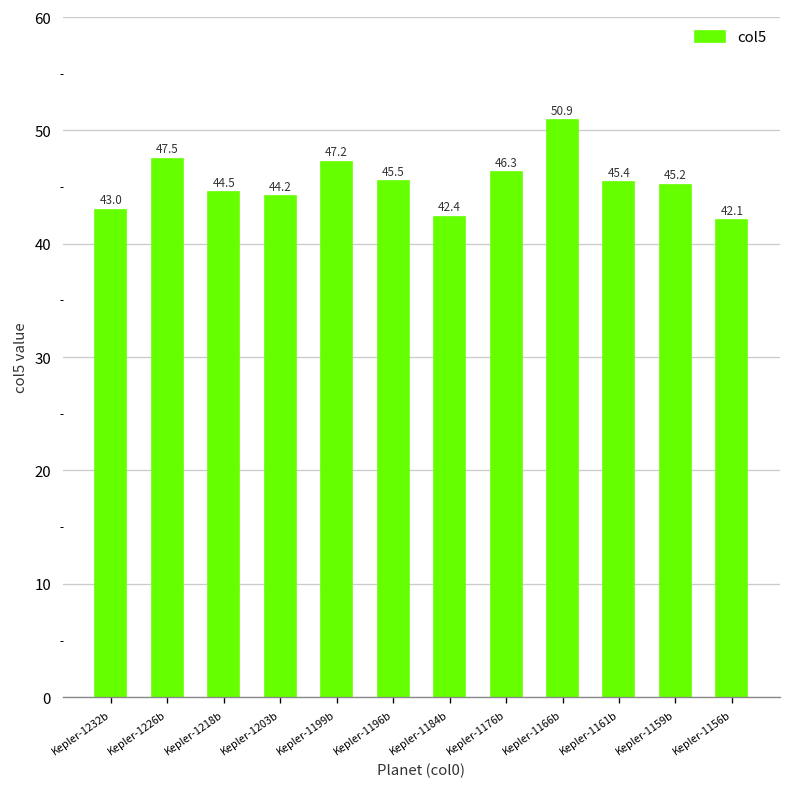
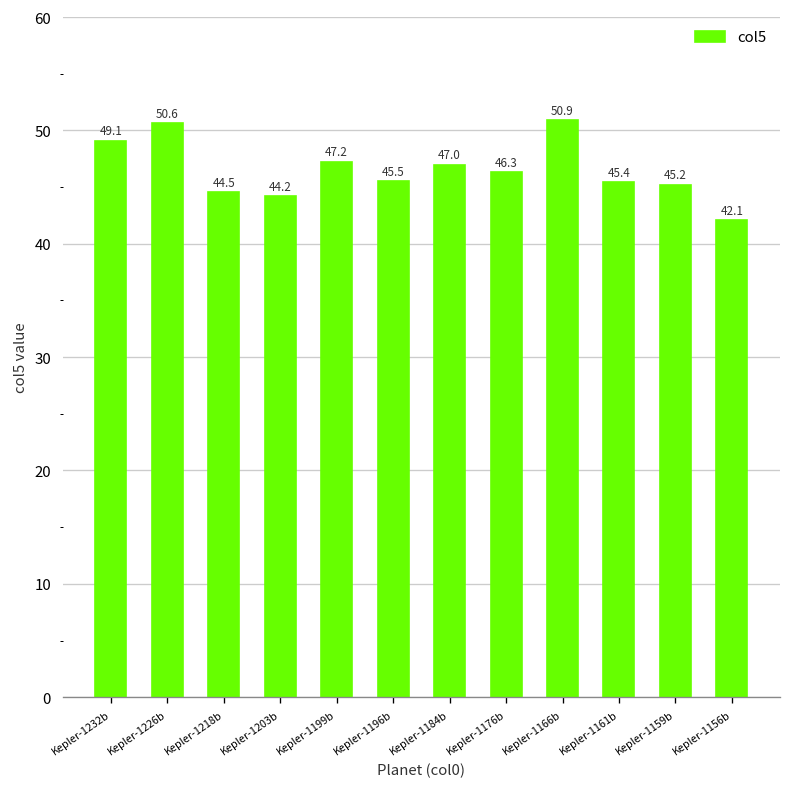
Kepler-1232b: 43.0 -> 49.1
Kepler-1226b: 47.5 -> 50.6
Kepler-1184b: 42.4 -> 47.0
